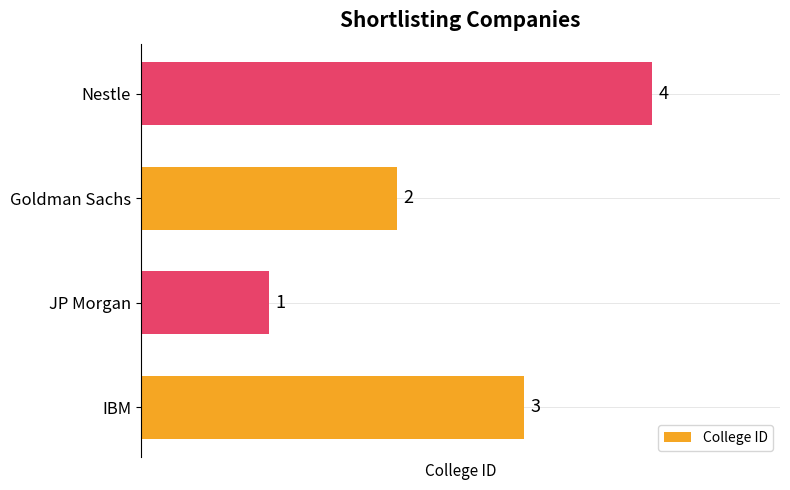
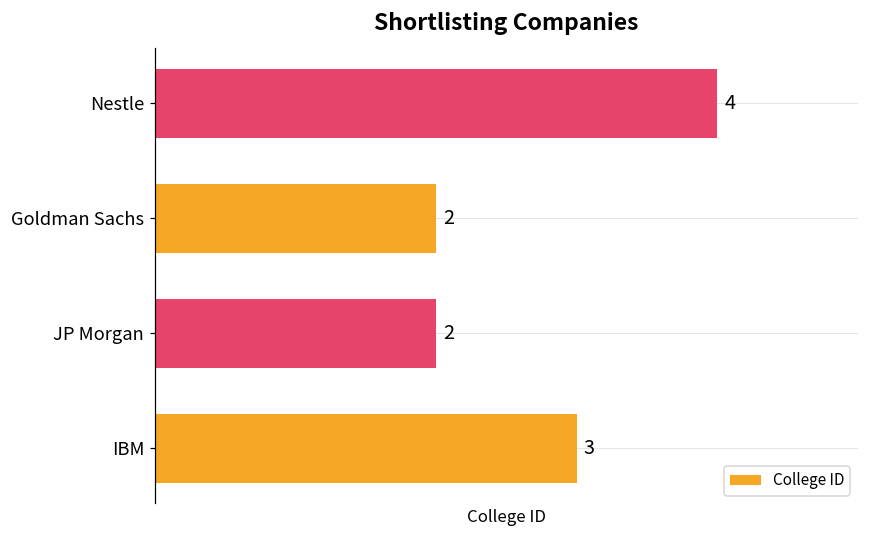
JP Morgan: 1 -> 2
